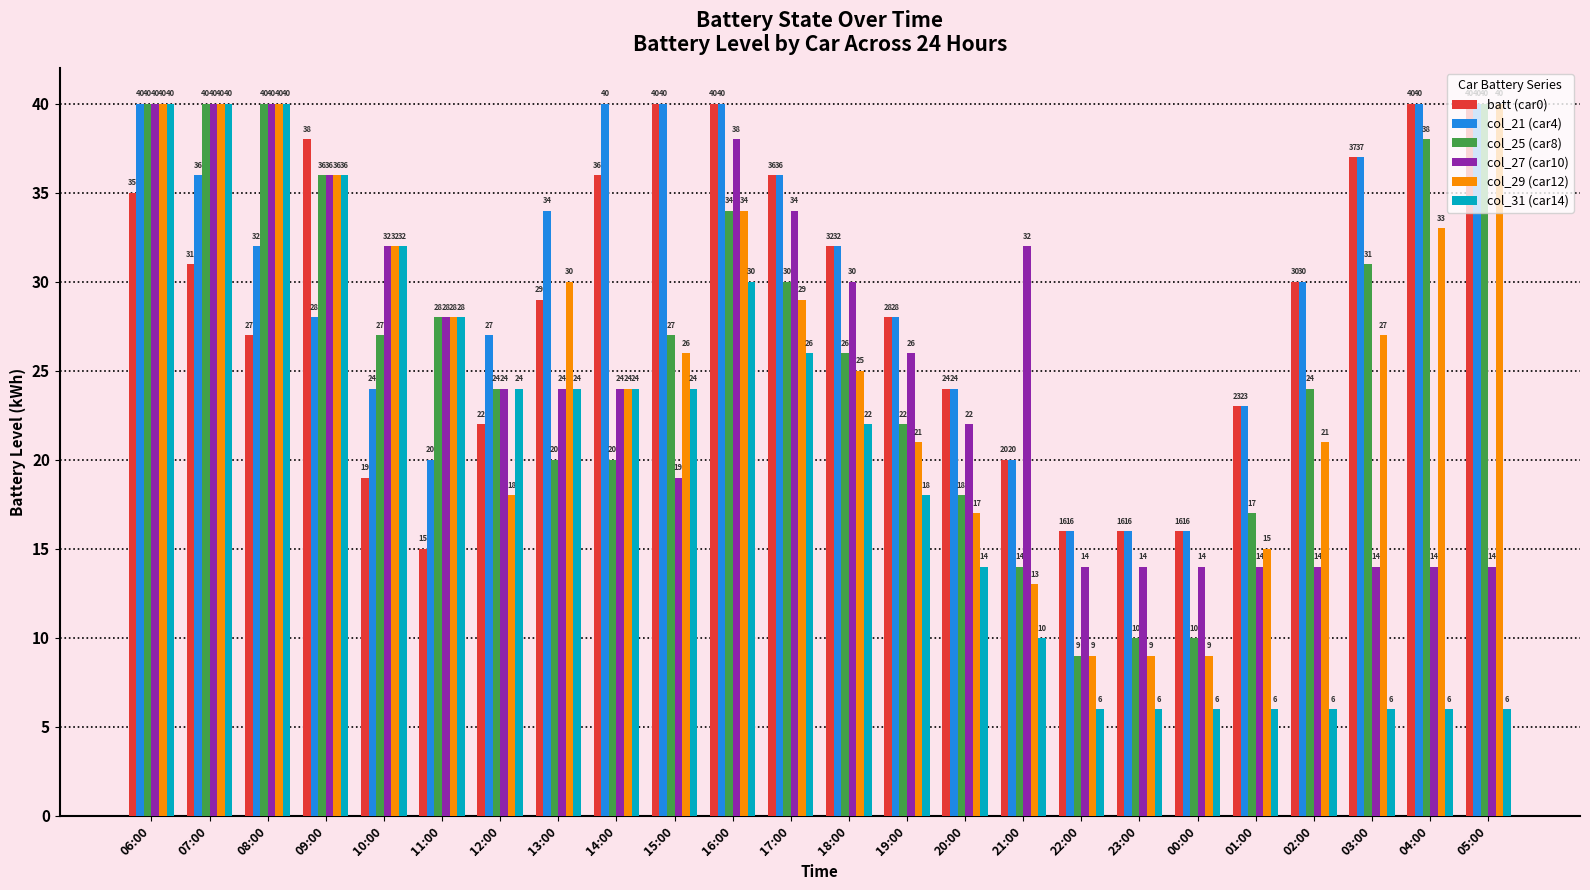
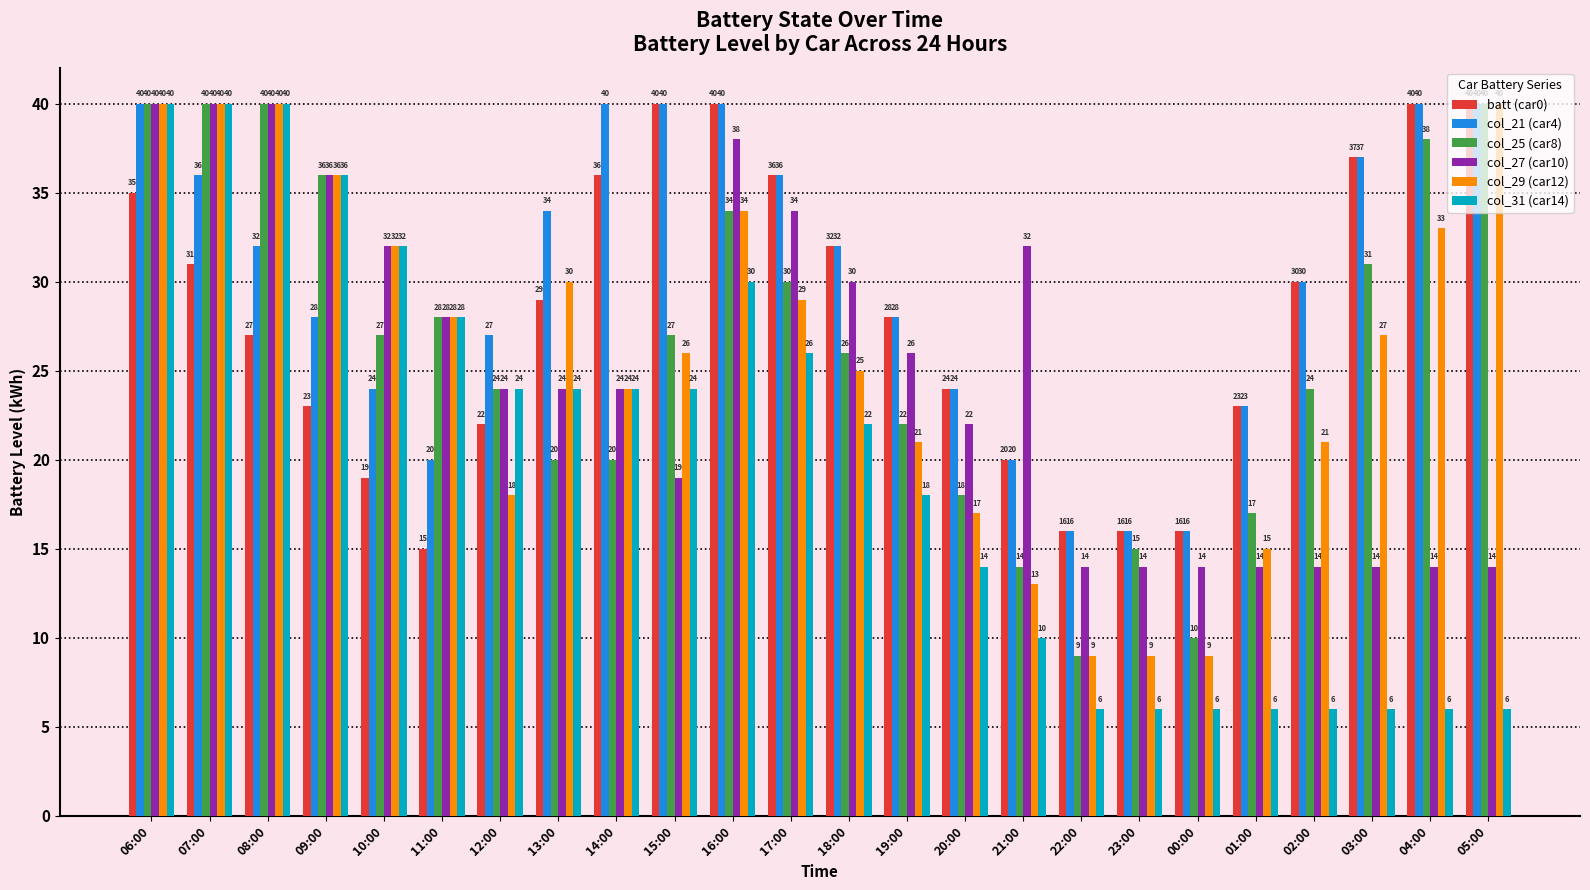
batt (car0), 09:00: 38 -> 23
col_25 (car8), 23:00: 10 -> 15
